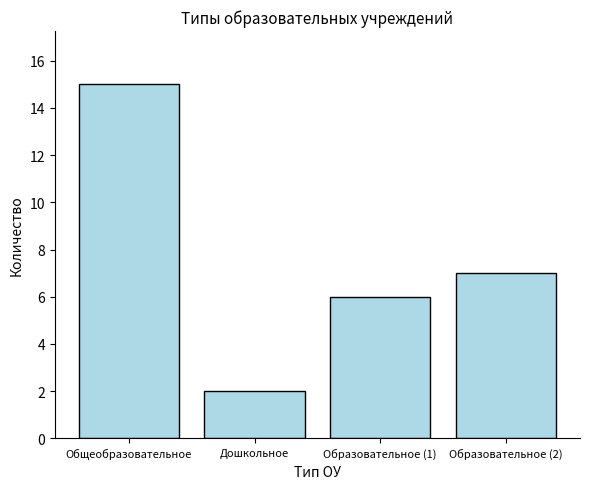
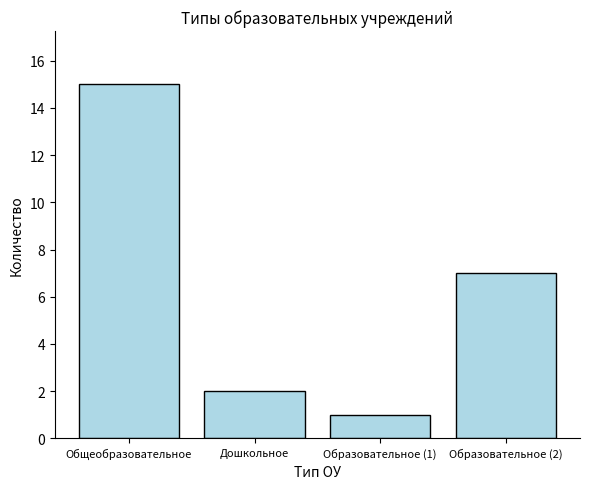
Образовательное (1): 6 -> 1
